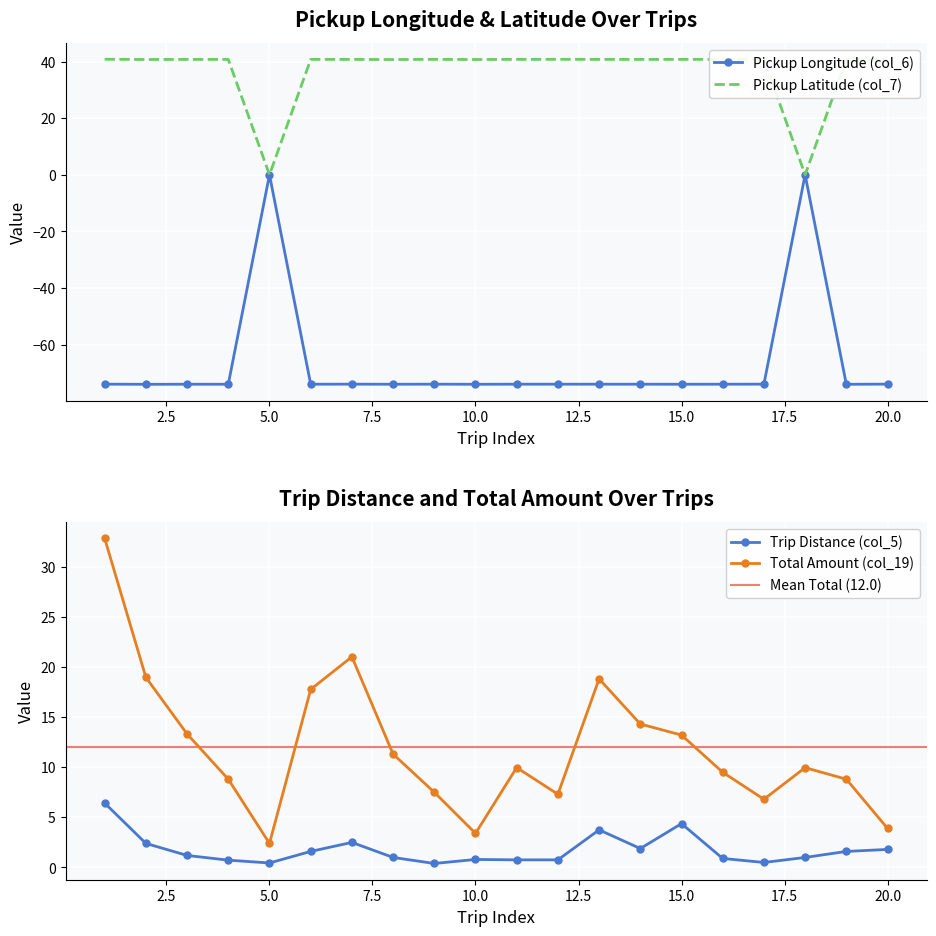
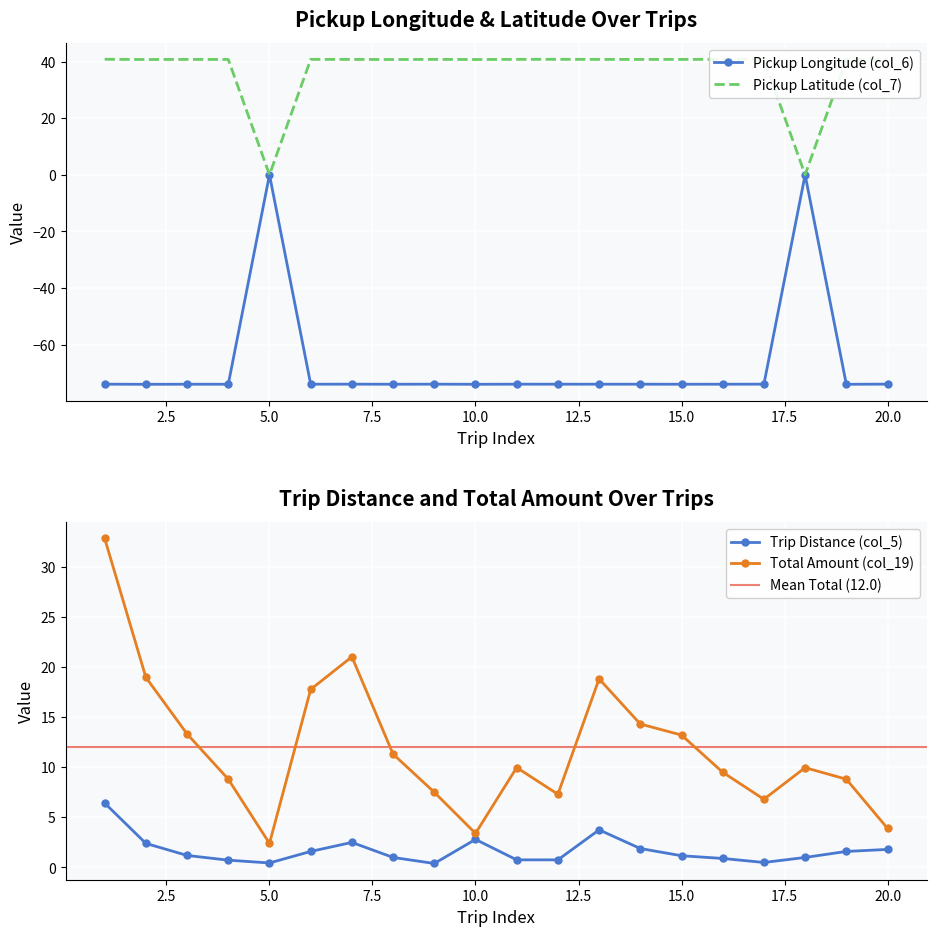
Trip Distance and Total Amount Over Trips, Trip Distance (col_5), 10.0: 0.8 -> 2.8
Trip Distance and Total Amount Over Trips, Trip Distance (col_5), 15.0: 4.4 -> 1.2
